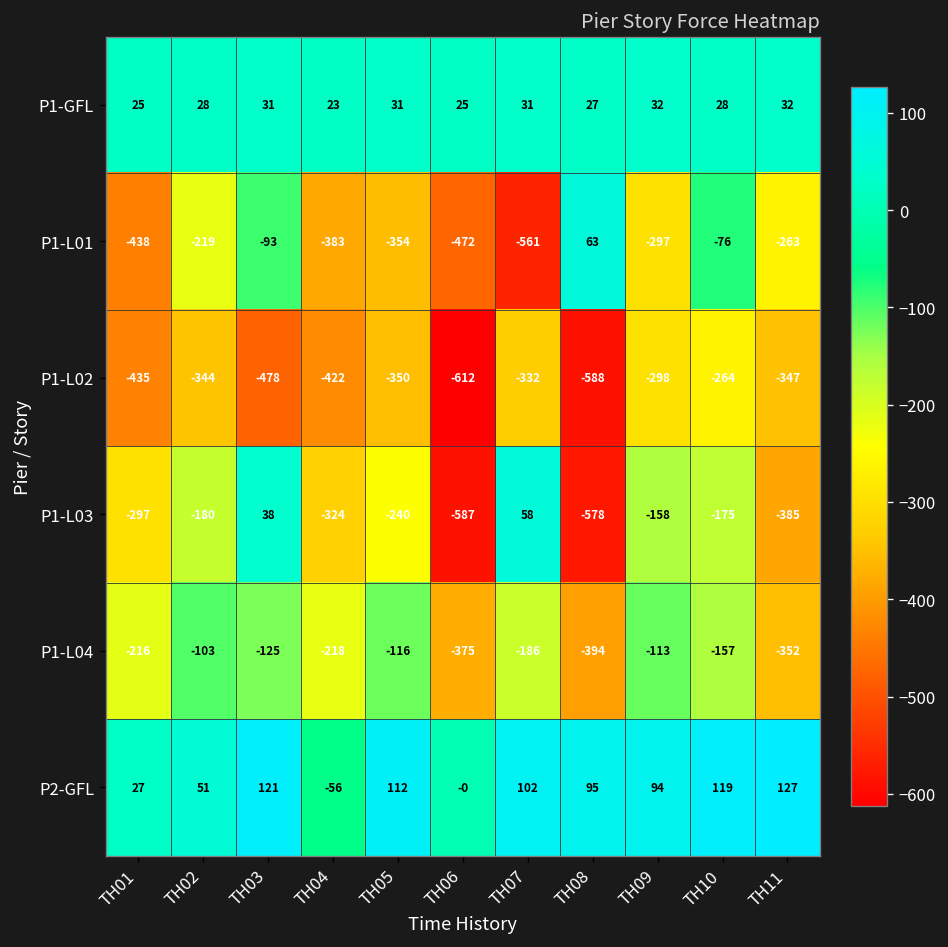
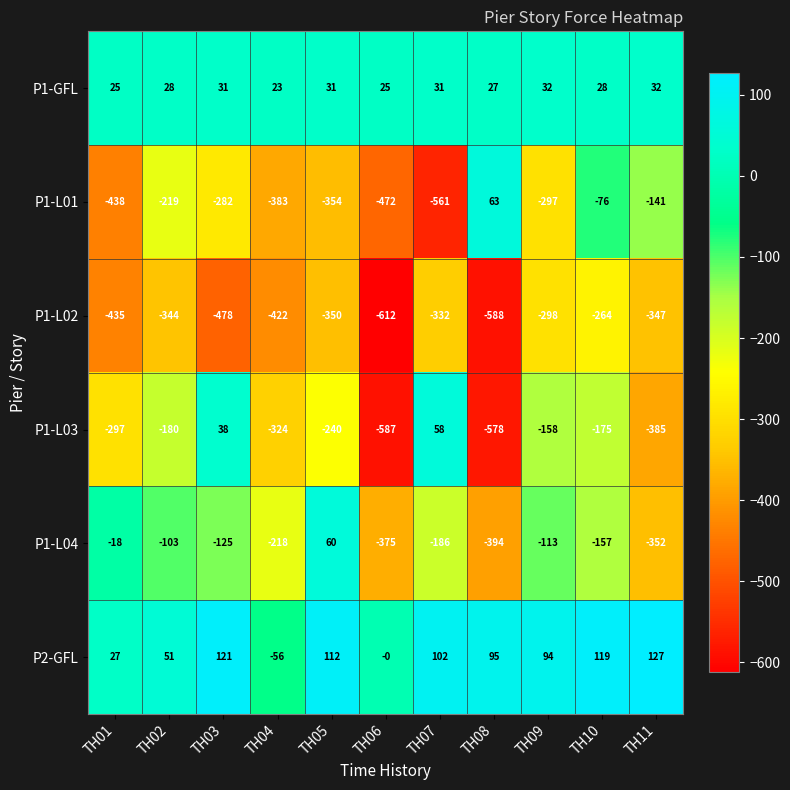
P1-L01, TH03: -93 -> -282
P1-L01, TH11: -263 -> -141
P1-L04, TH01: -216 -> -18
P1-L04, TH05: -116 -> 60
